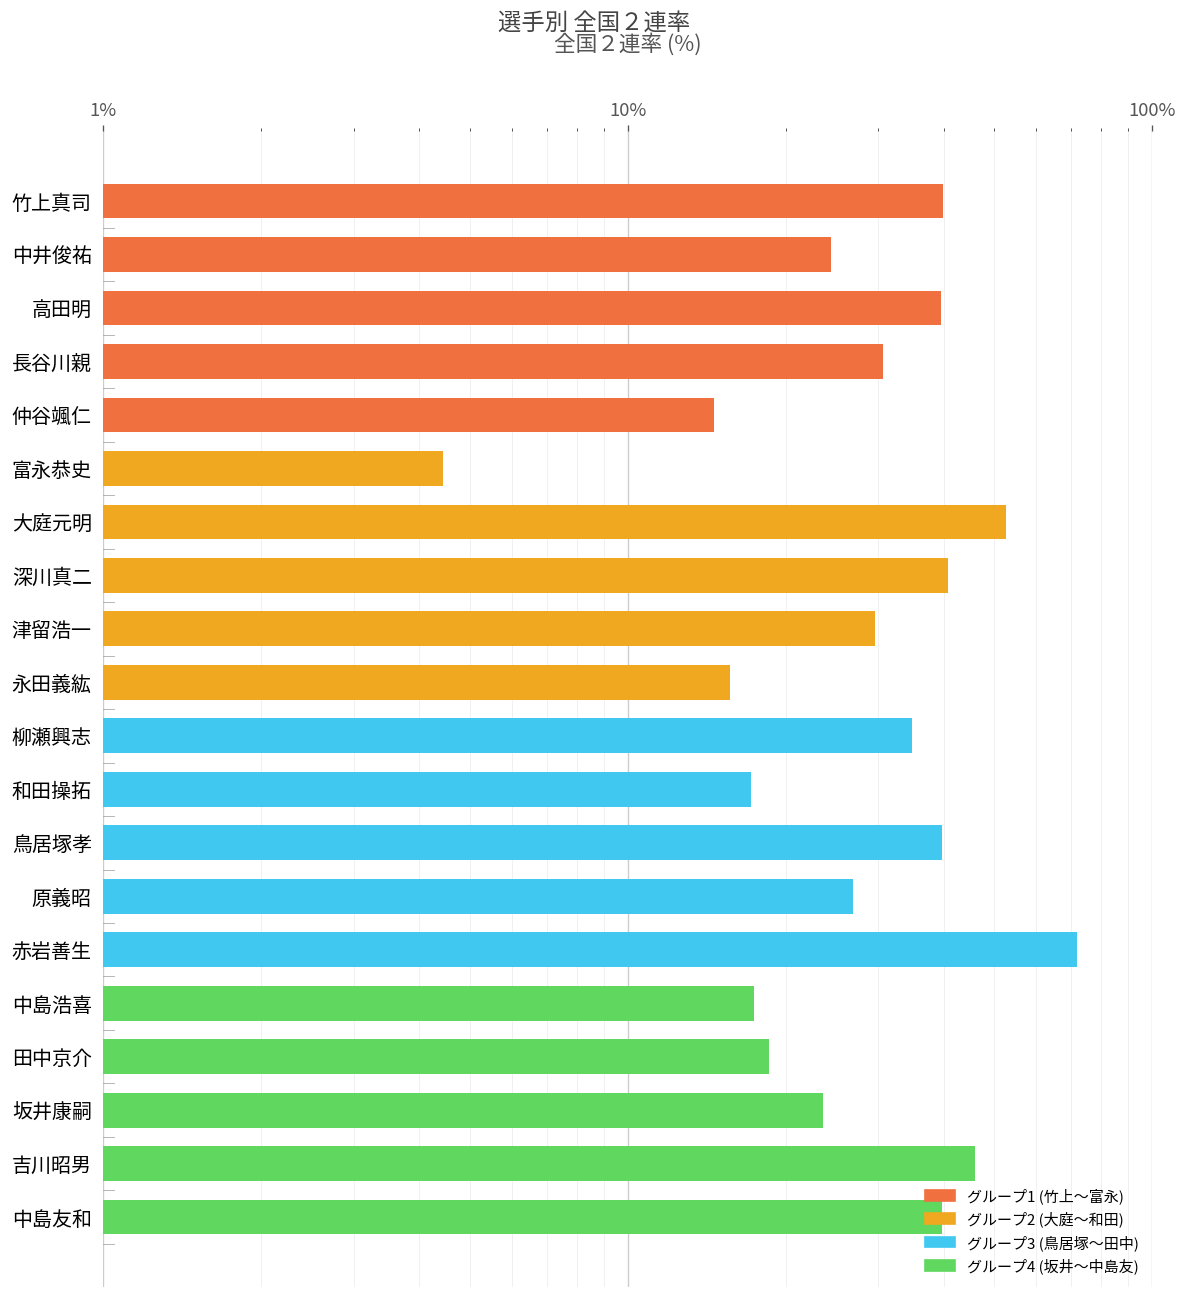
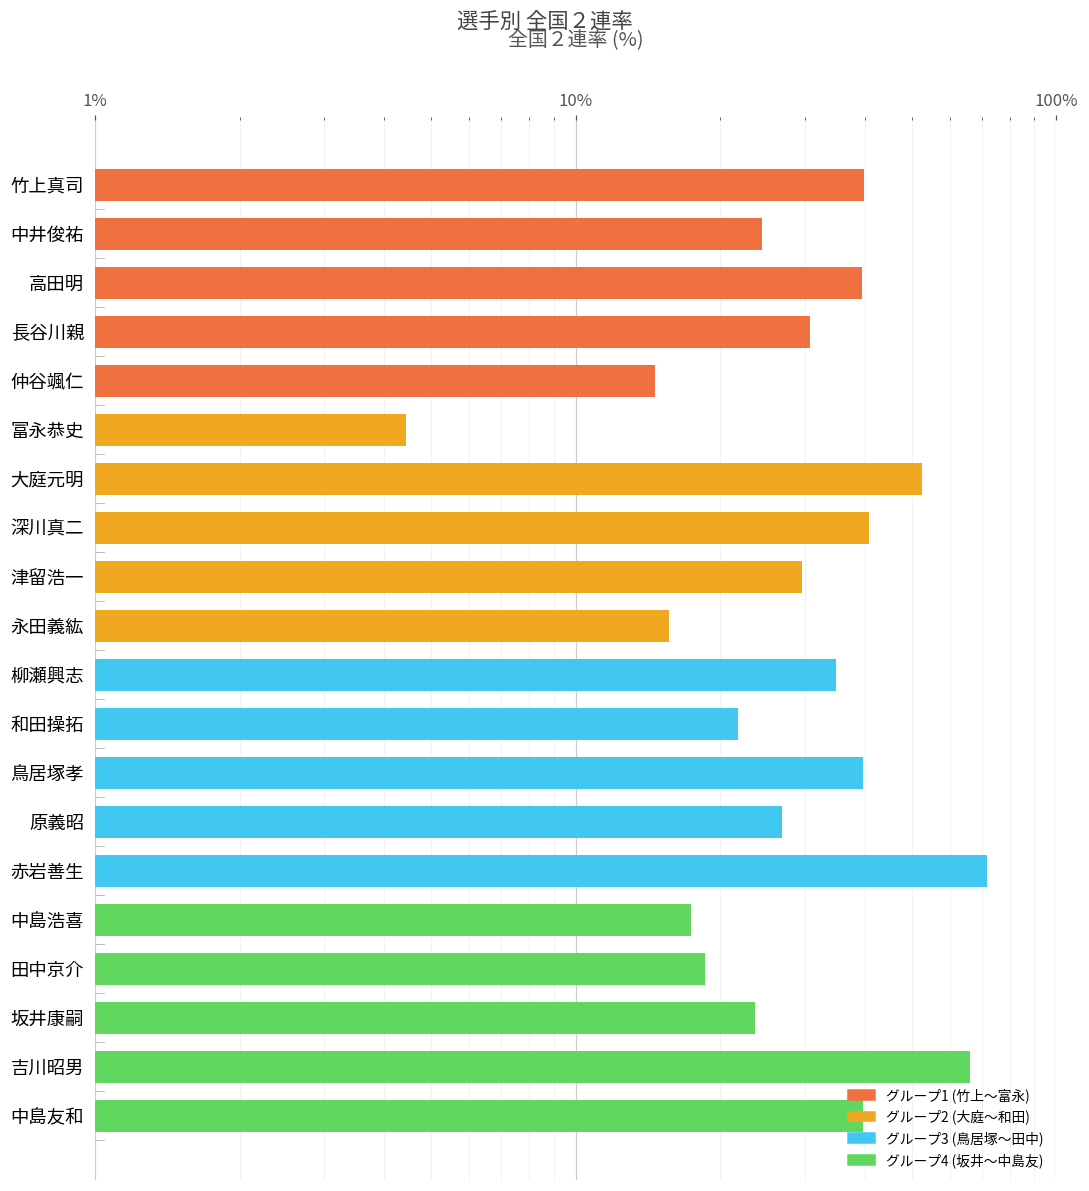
和田操拓: 17.2% -> 22%
吉川昭男: 46% -> 66%
